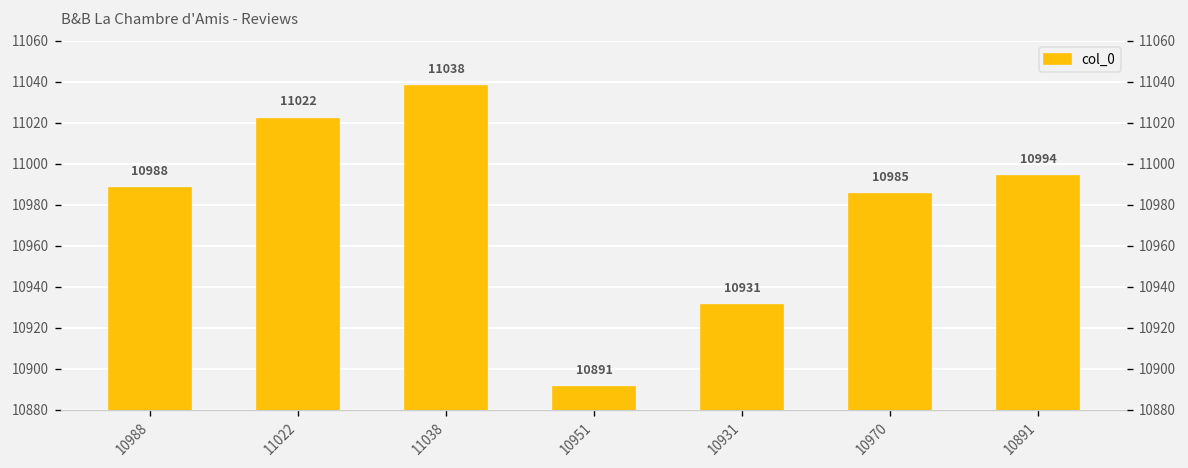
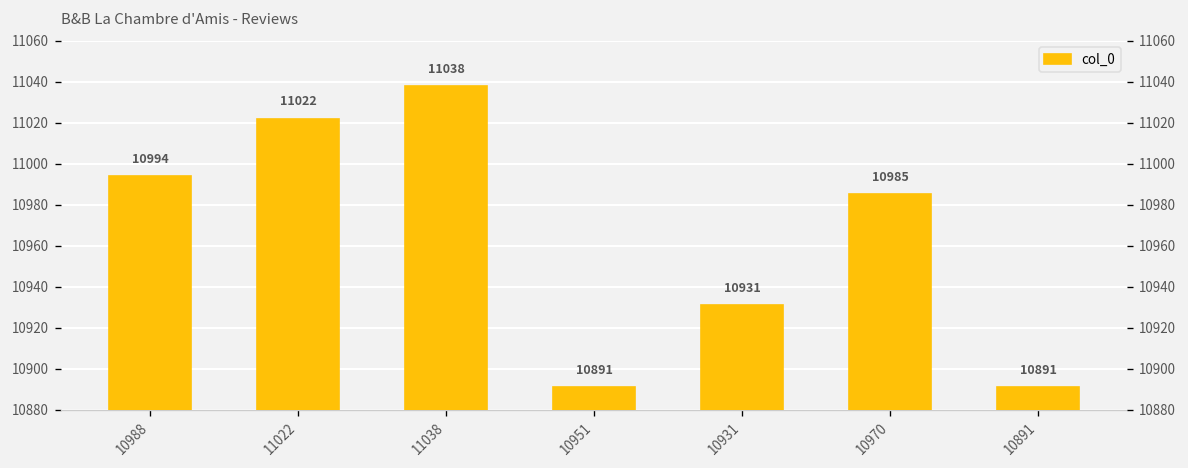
10988: 10988 -> 10994
10891: 10994 -> 10891
